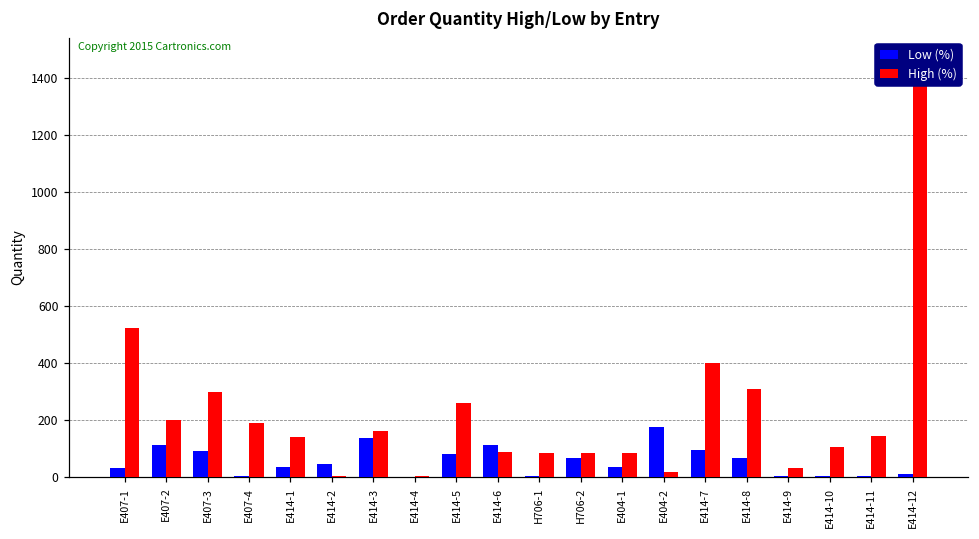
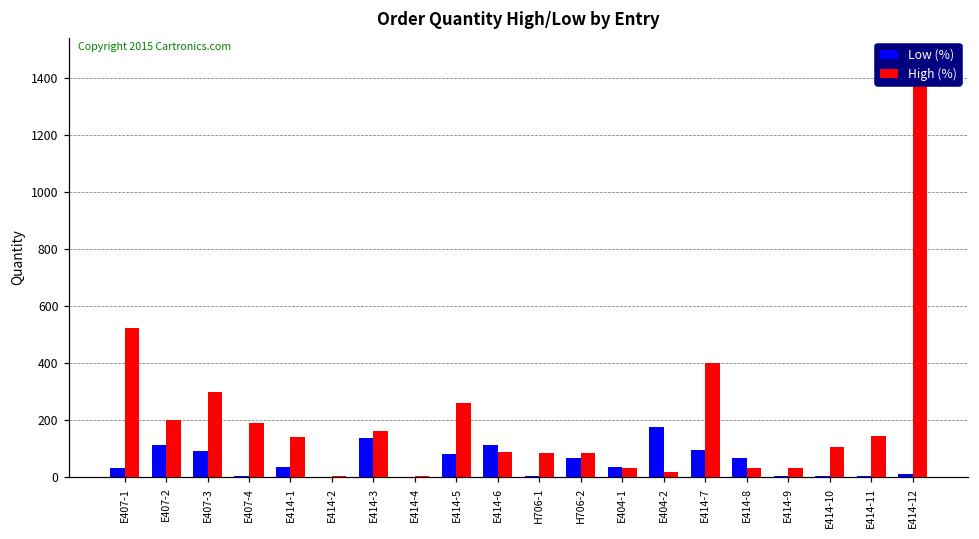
Low (%), E414-2: 50 -> 0
High (%), E404-1: 80 -> 30
High (%), E414-8: 310 -> 30
